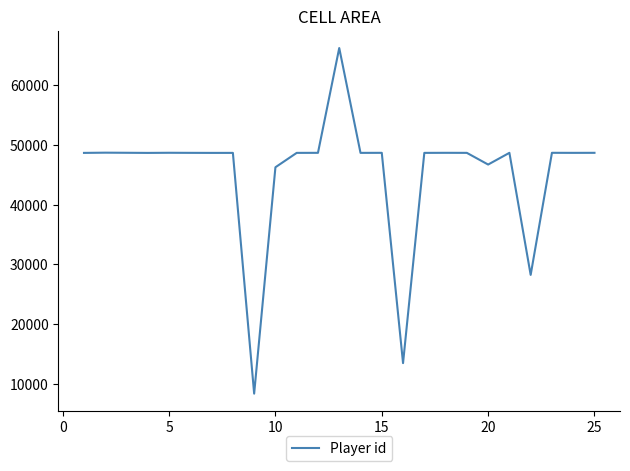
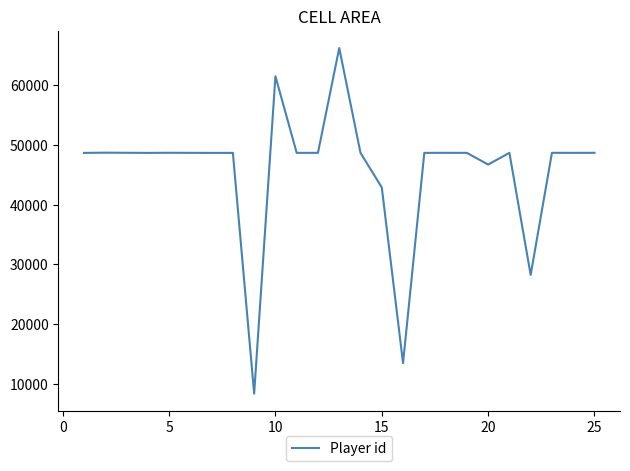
10: 46000 -> 61000
15: 49000 -> 43000
